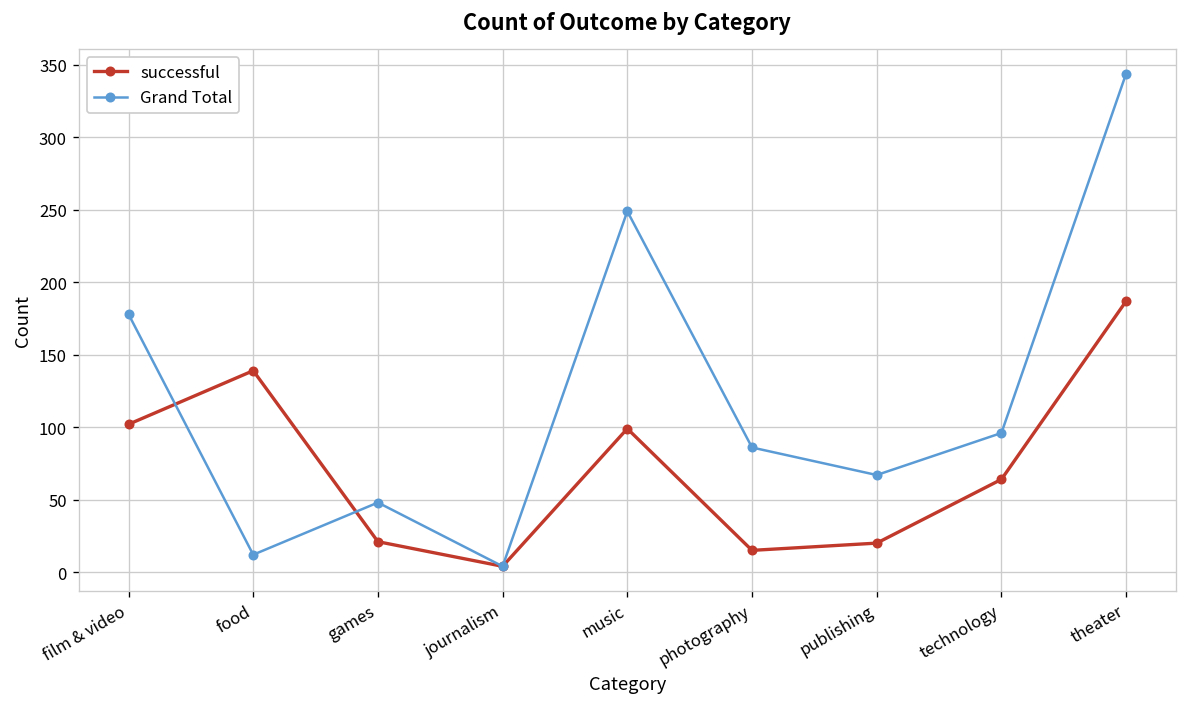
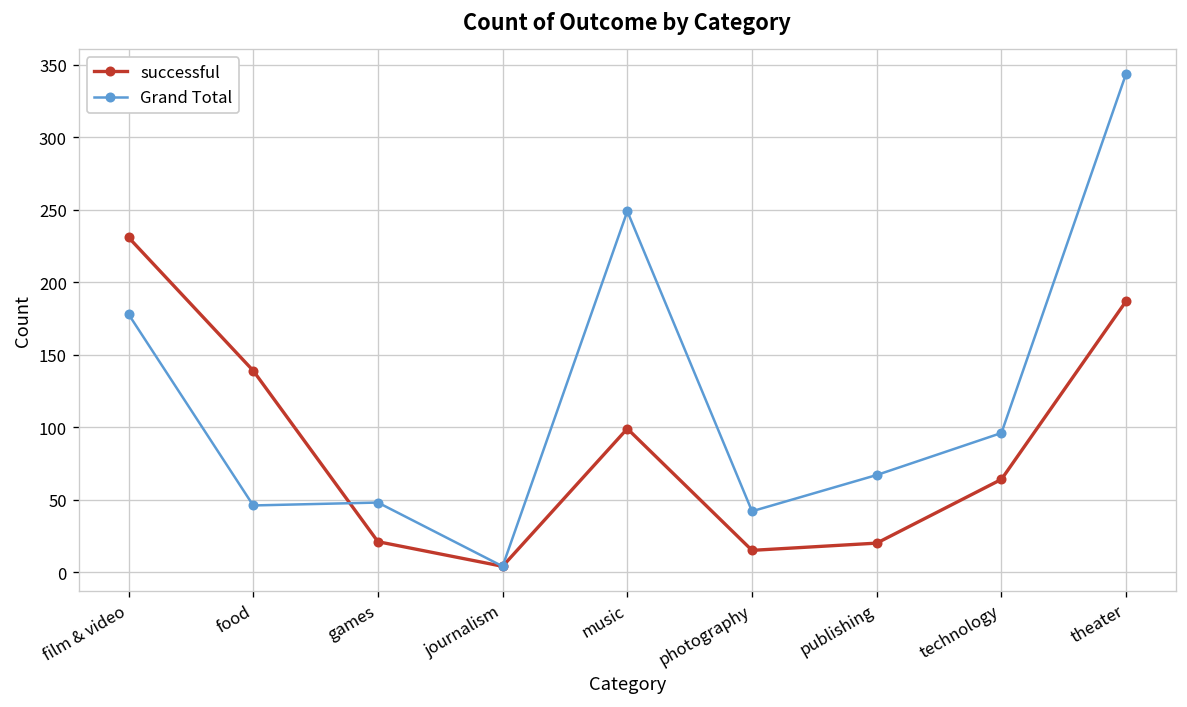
successful, film & video: 102 -> 231
Grand Total, food: 12 -> 46
Grand Total, photography: 86 -> 42
